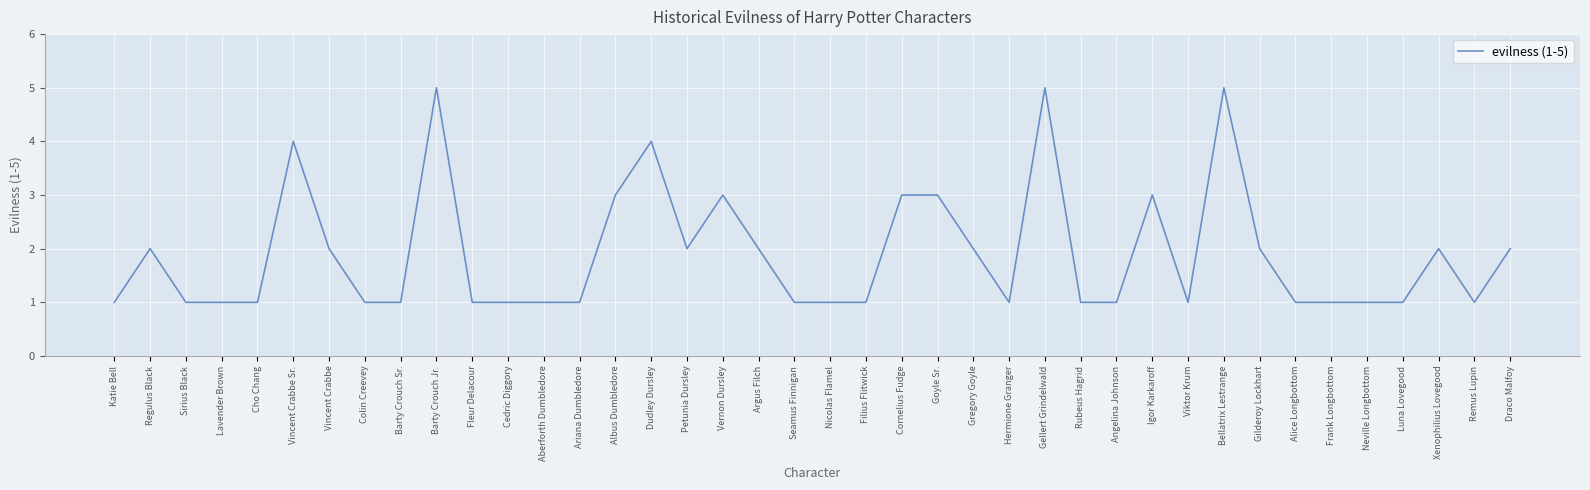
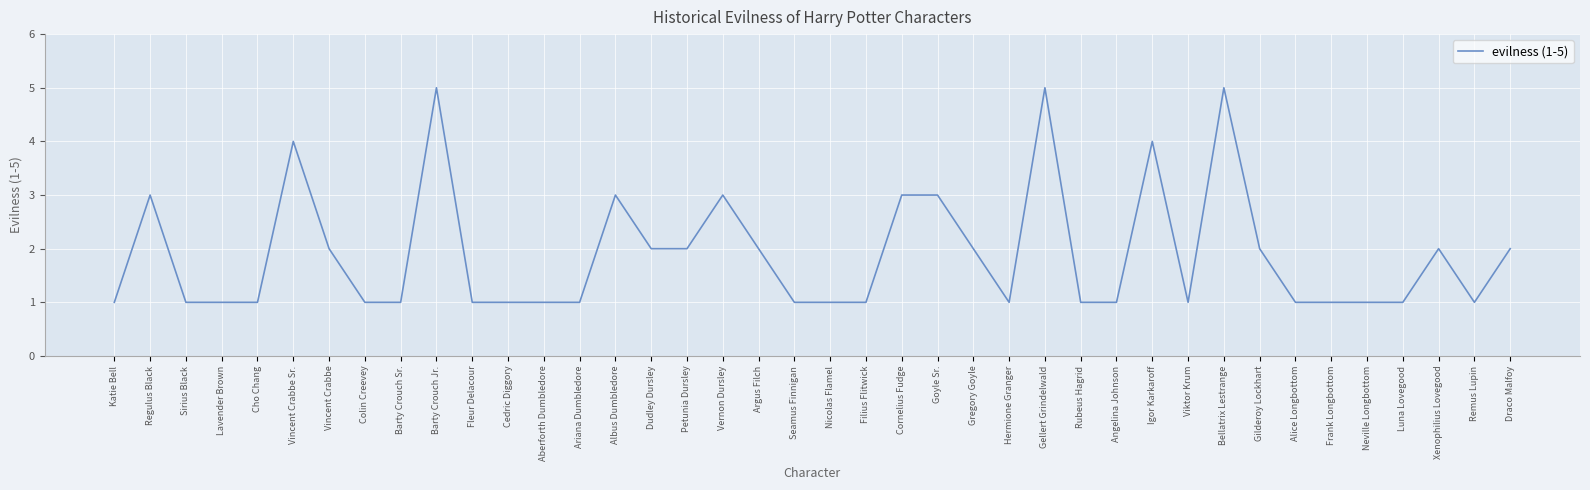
Regulus Black: 2 -> 3
Dudley Dursley: 4 -> 2
Igor Karkaroff: 3 -> 4
